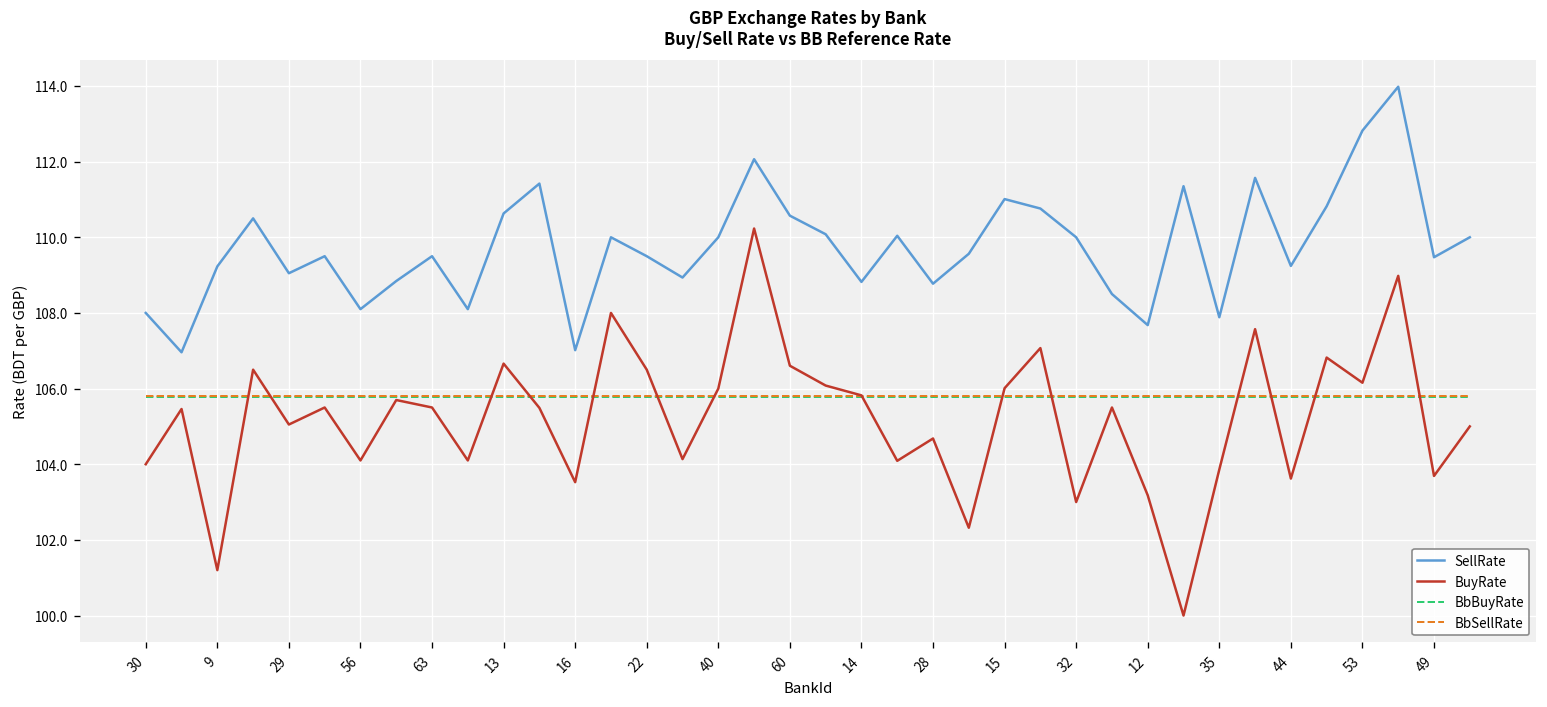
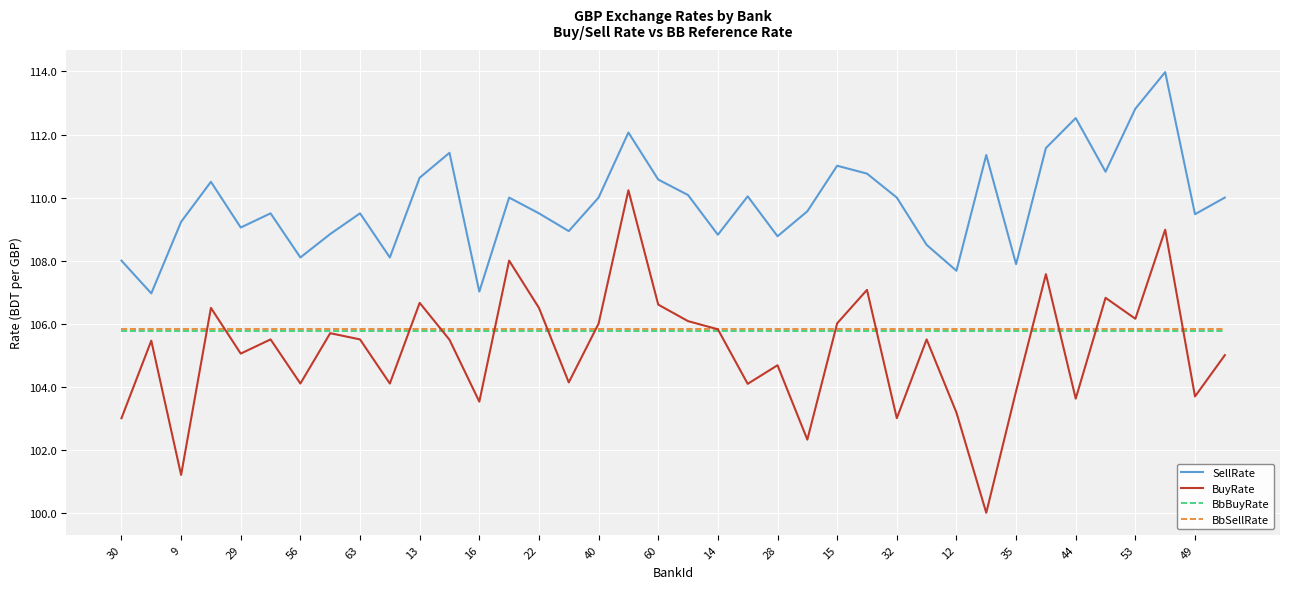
BuyRate, 30: 104 -> 103
SellRate, 44: 109.2 -> 112.5
